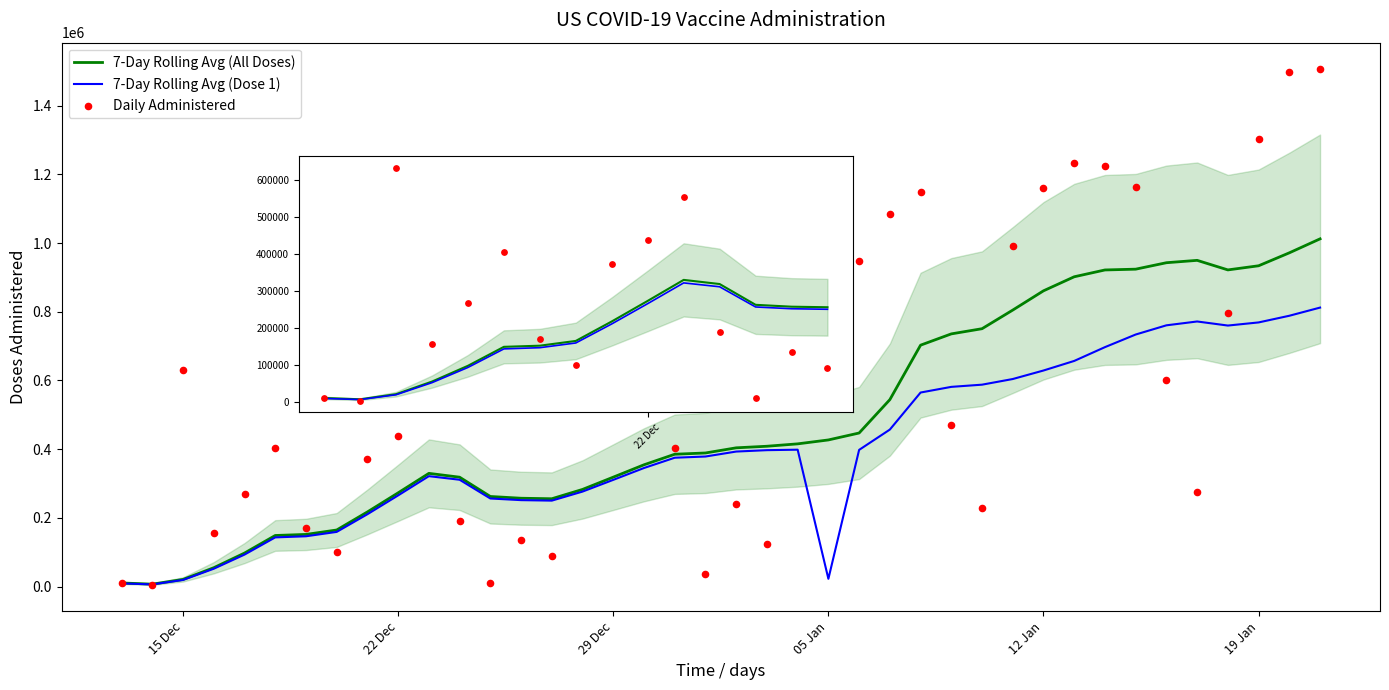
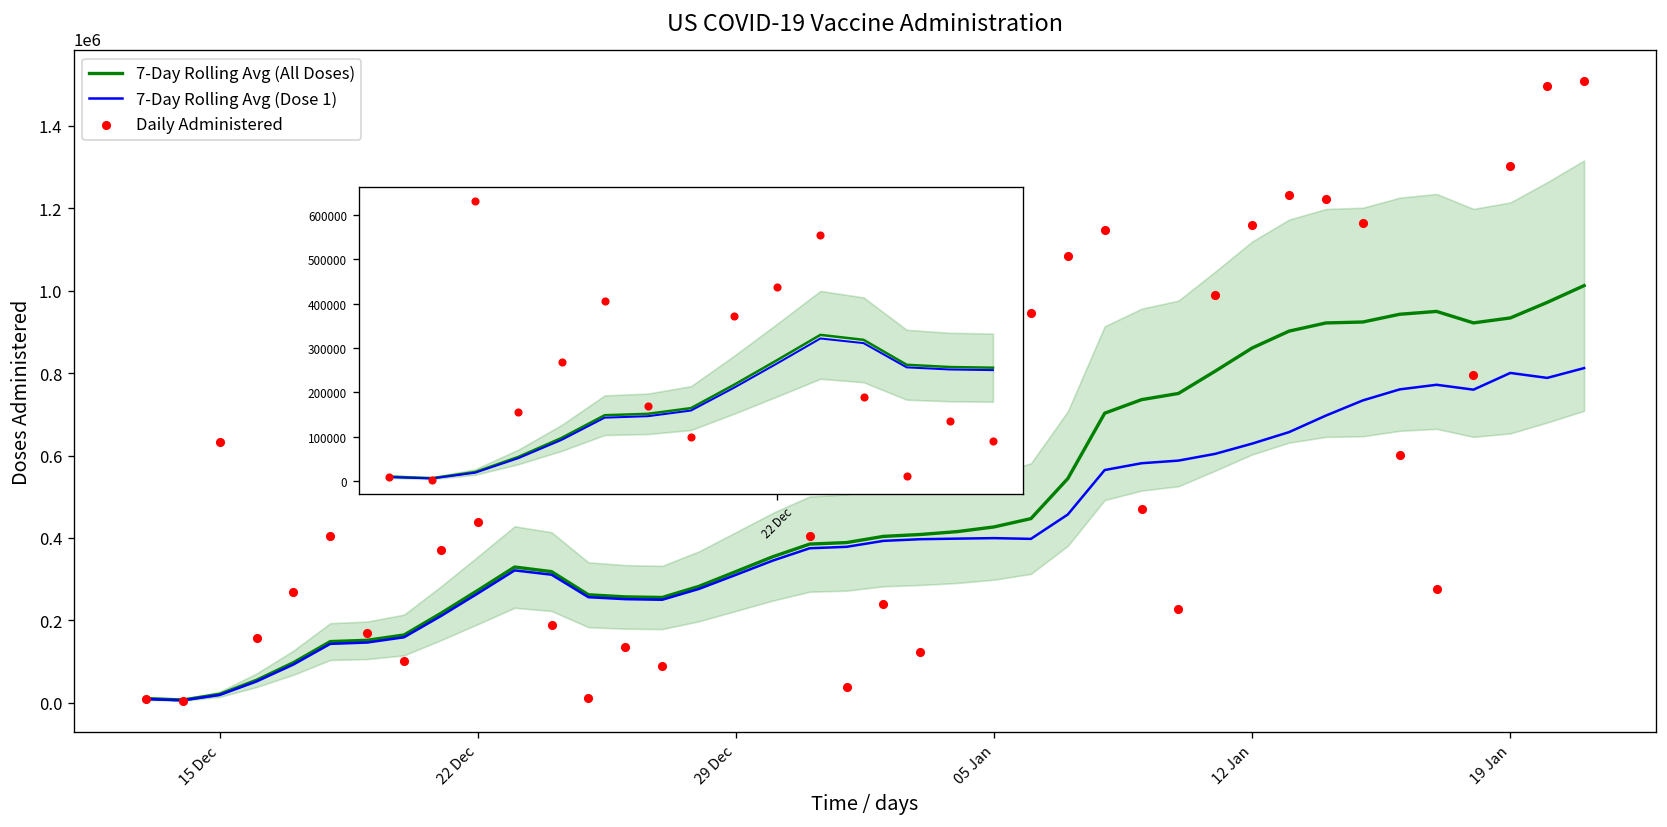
7-Day Rolling Avg (Dose 1), 05 Jan: 20000 -> 400000
7-Day Rolling Avg (Dose 1), 19 Jan: 770000 -> 800000
